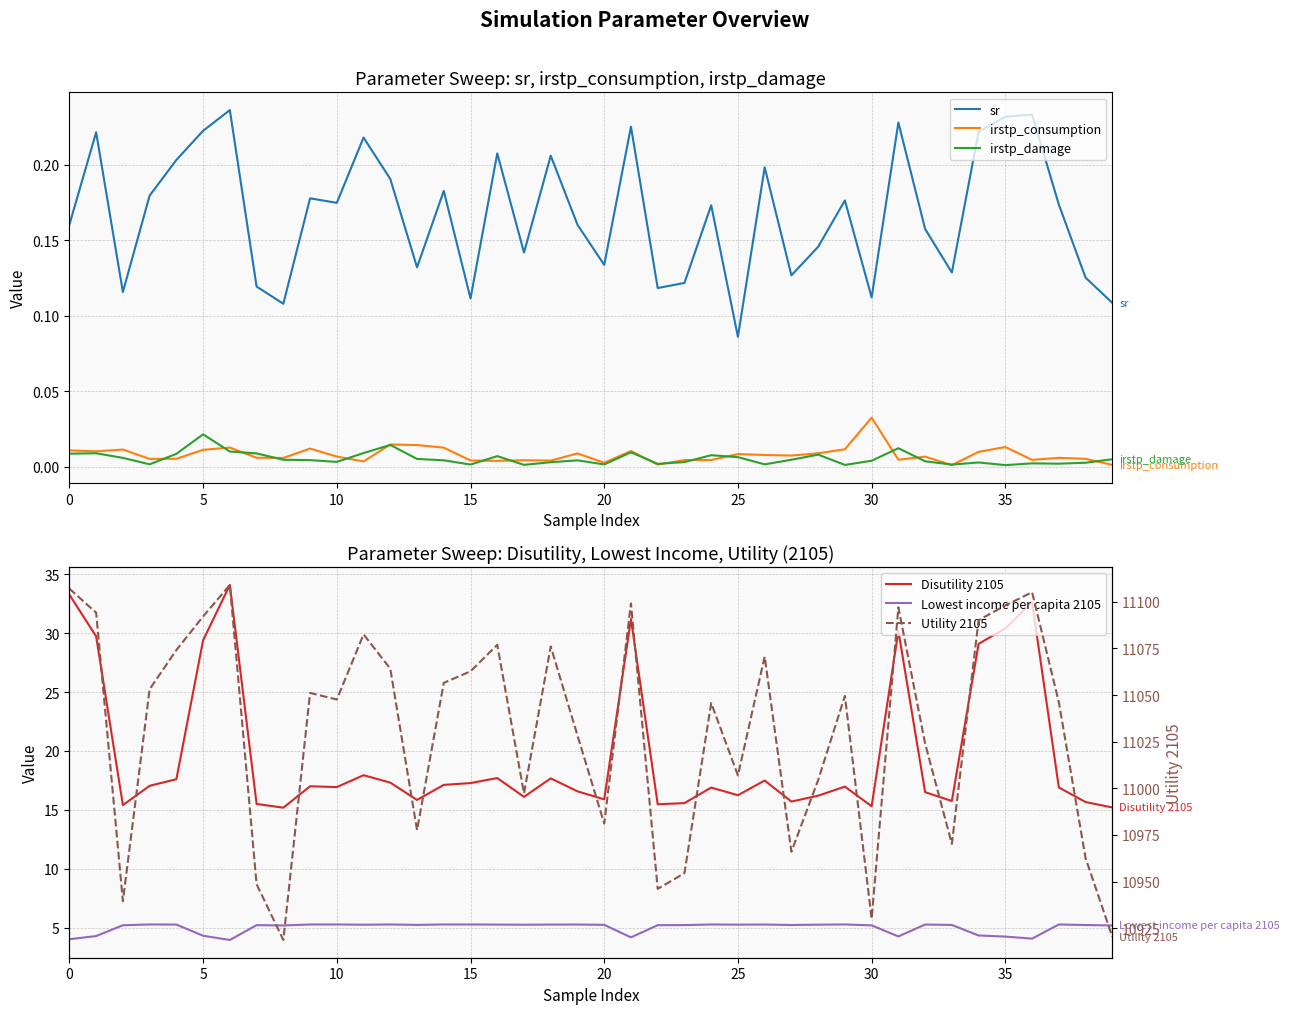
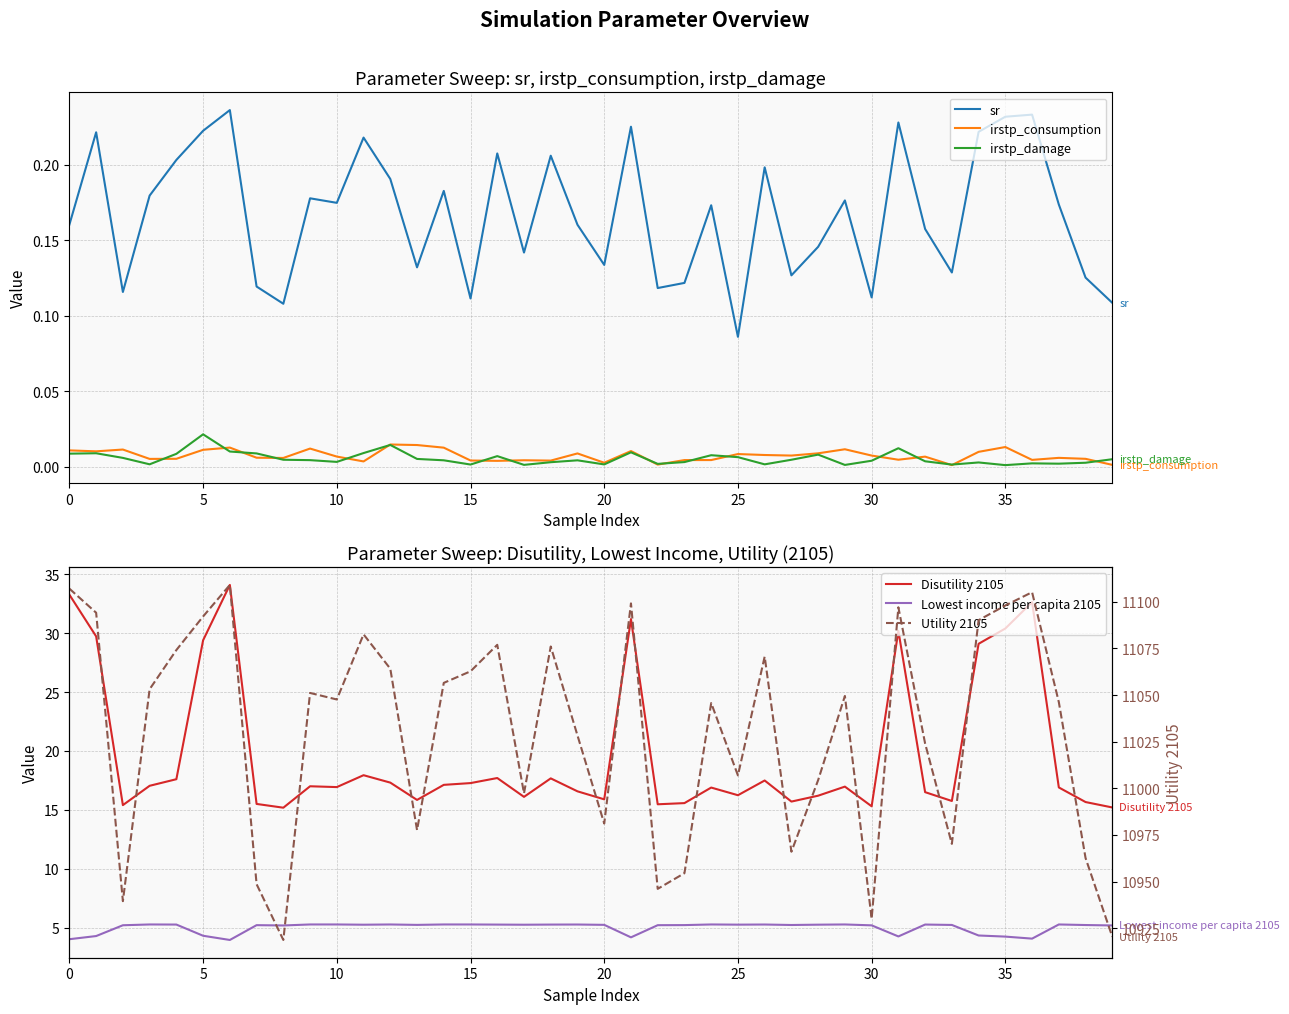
Parameter Sweep: sr, irstp_consumption, irstp_damage, irstp_consumption, 30: 0.033 -> 0.007
